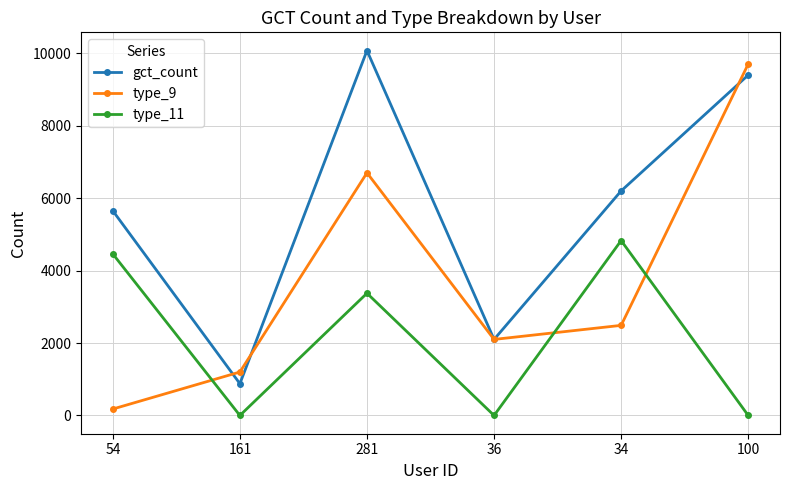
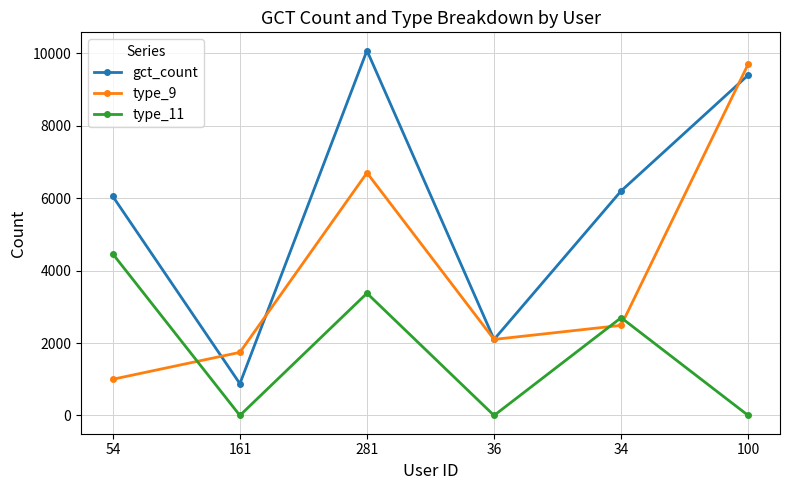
gct_count, 54: 5700 -> 6100
type_9, 54: 200 -> 1000
type_9, 161: 1200 -> 1700
type_11, 34: 4800 -> 2700
